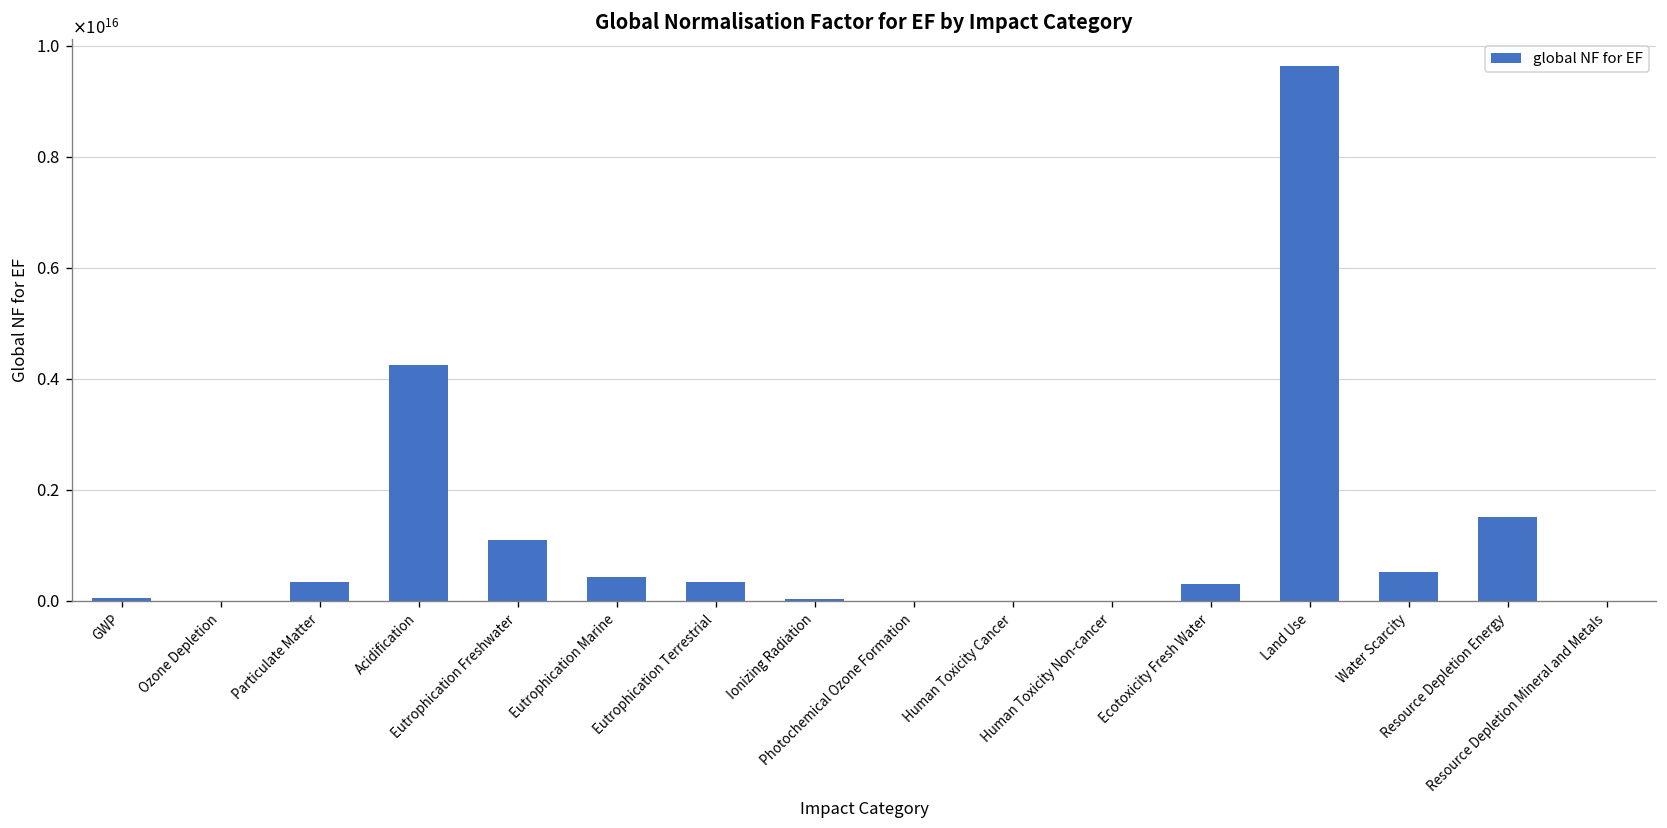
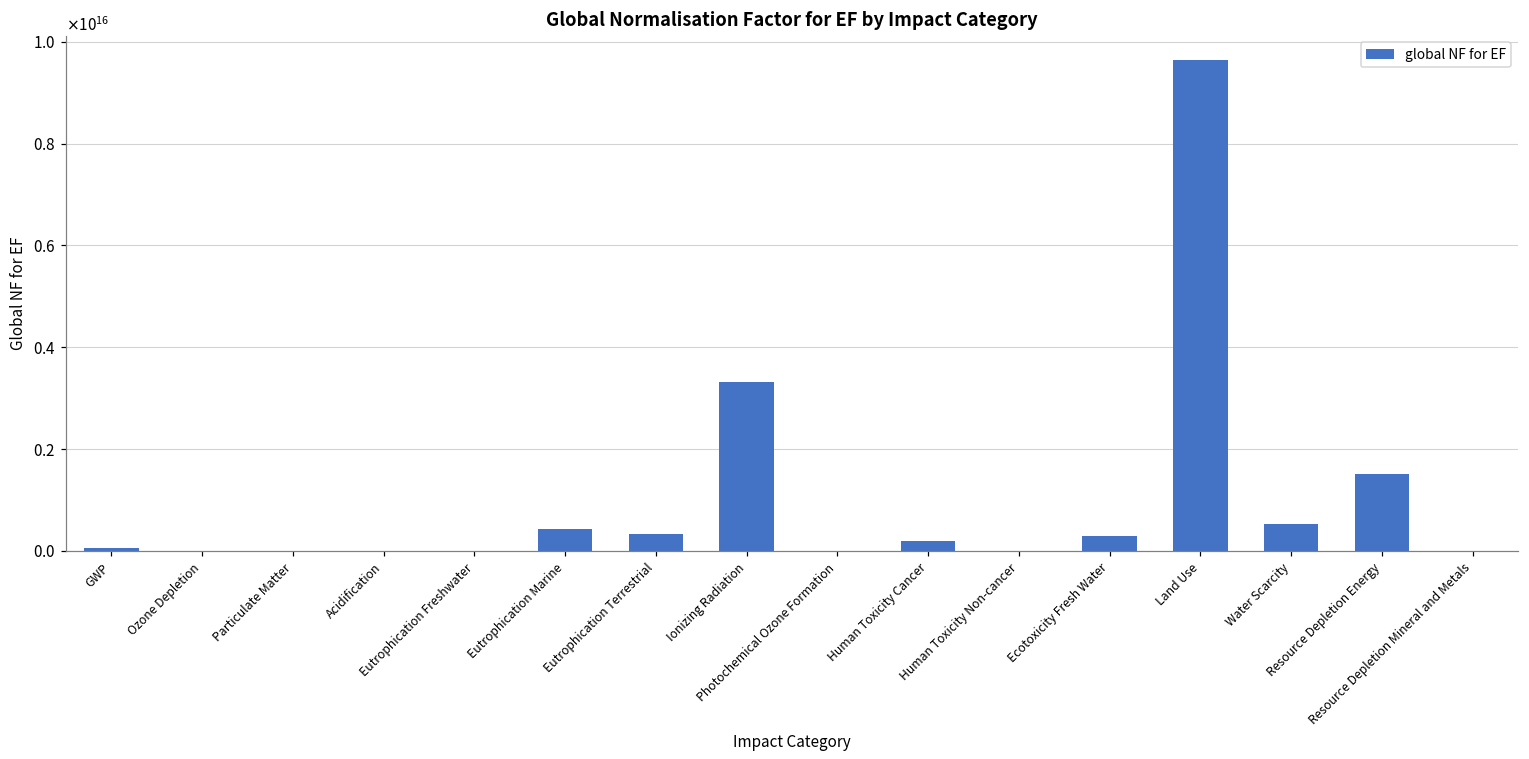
Particulate Matter: 300000000000000 -> 0
Acidification: 4200000000000000 -> 0
Eutrophication Freshwater: 1100000000000000 -> 0
Ionizing Radiation: 0 -> 3300000000000000
Human Toxicity Cancer: 0 -> 200000000000000
